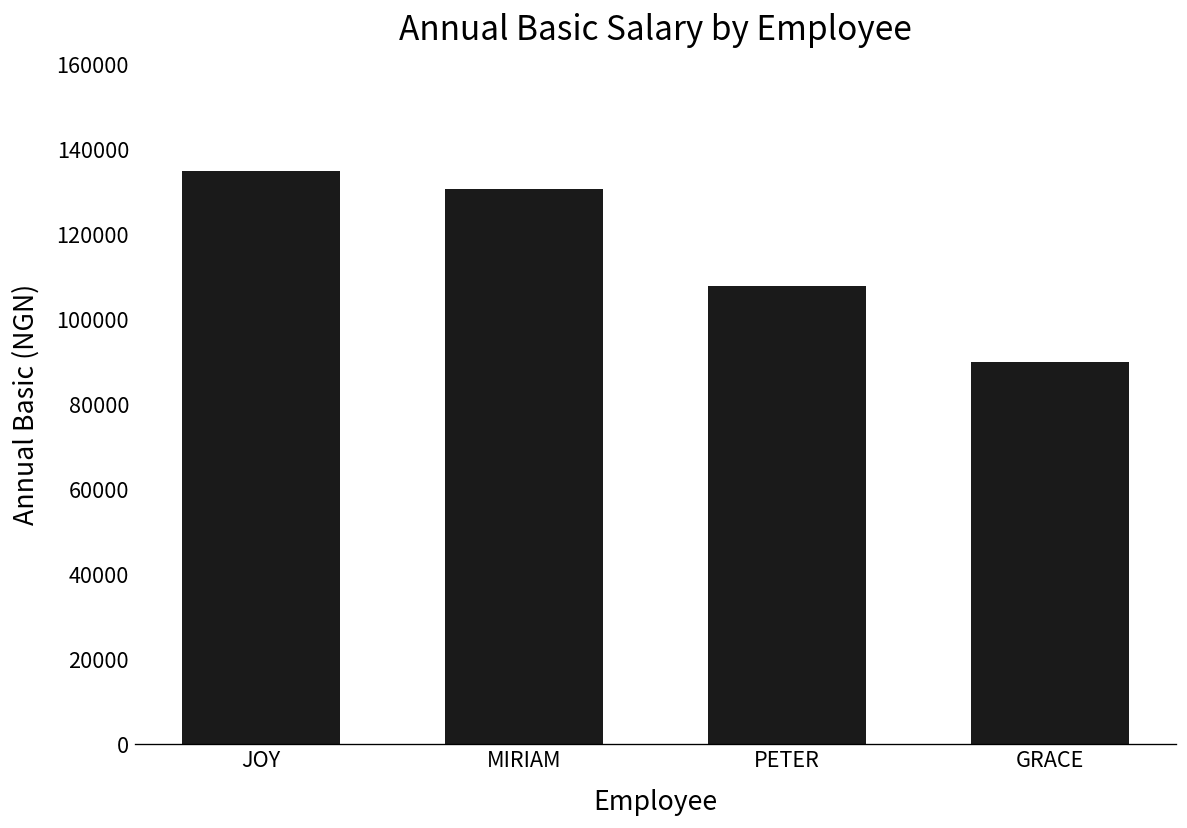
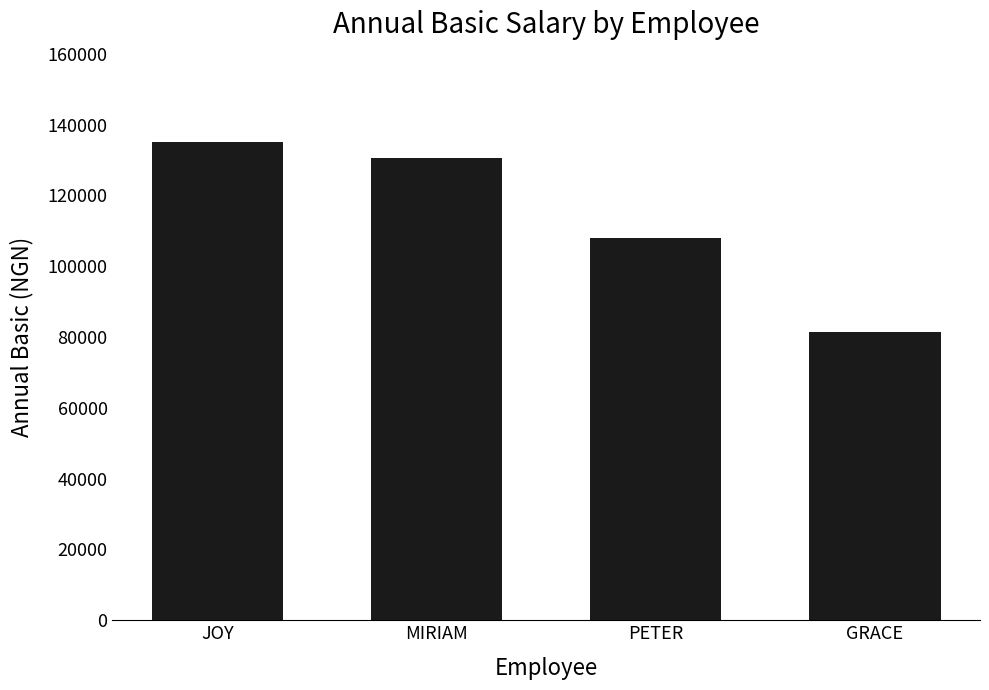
GRACE: 90000 -> 81000
